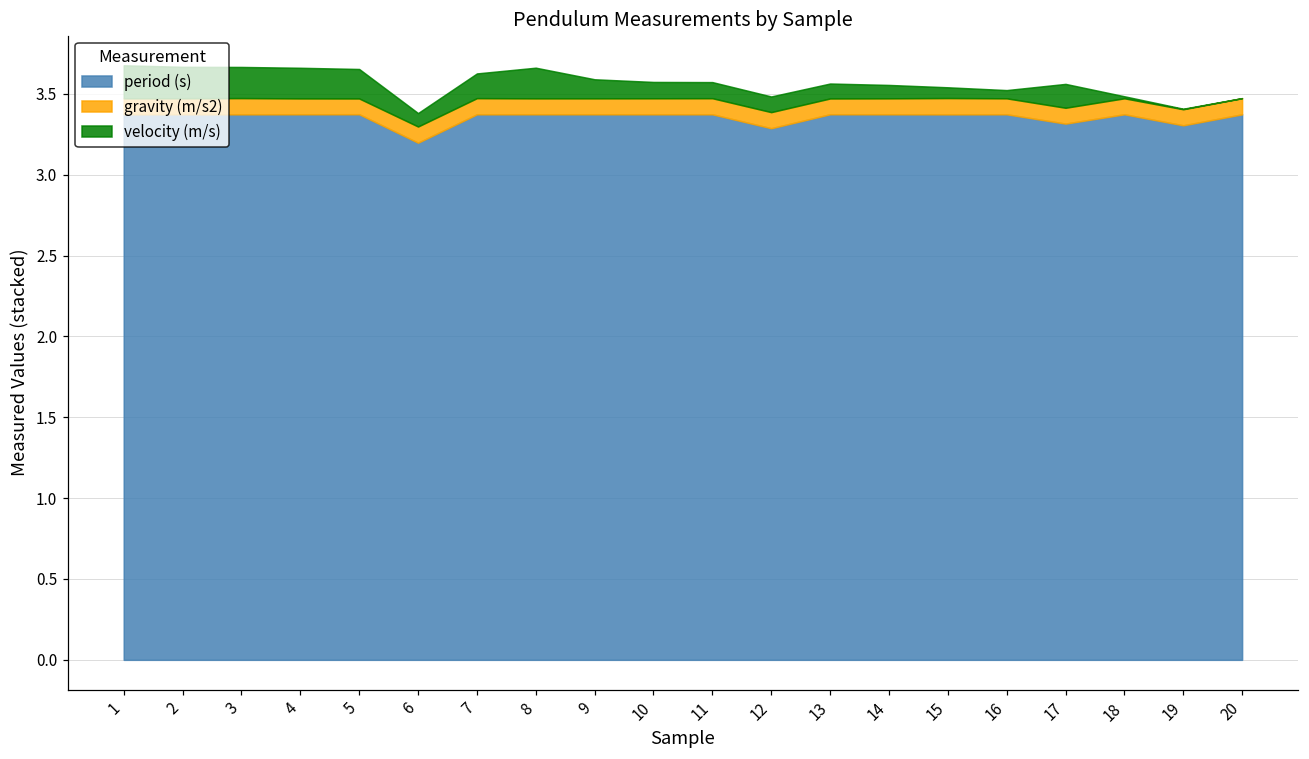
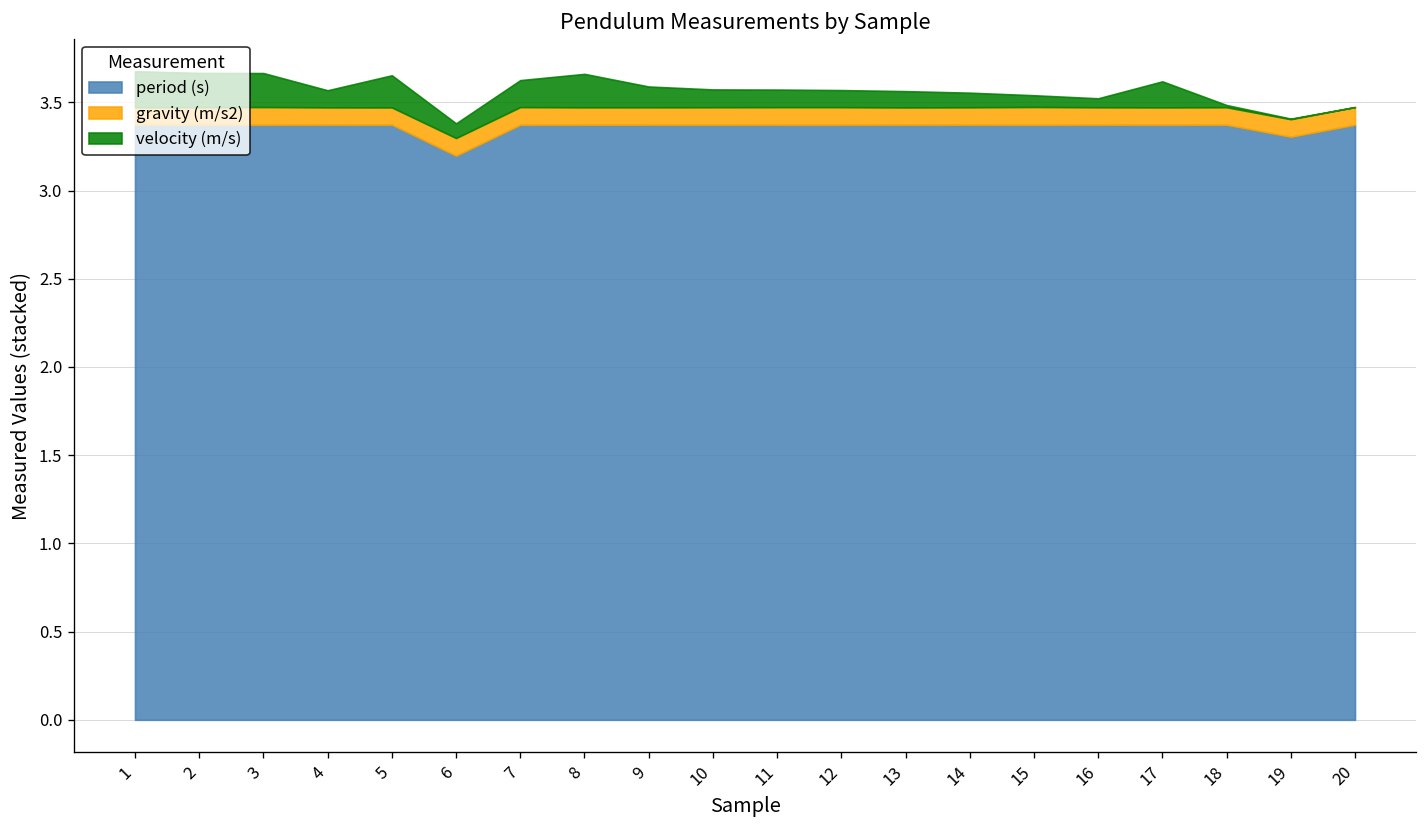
velocity (m/s), 4: 0.19 -> 0.10
period (s), 12: 3.29 -> 3.37
period (s), 17: 3.32 -> 3.37
